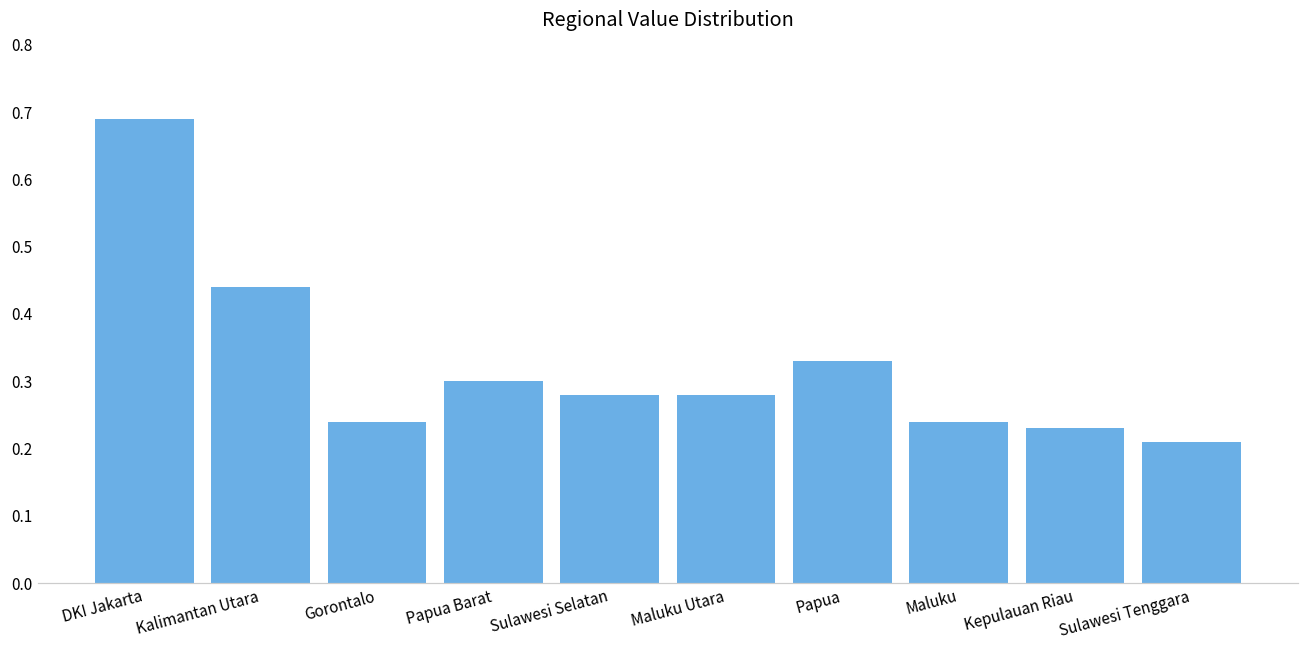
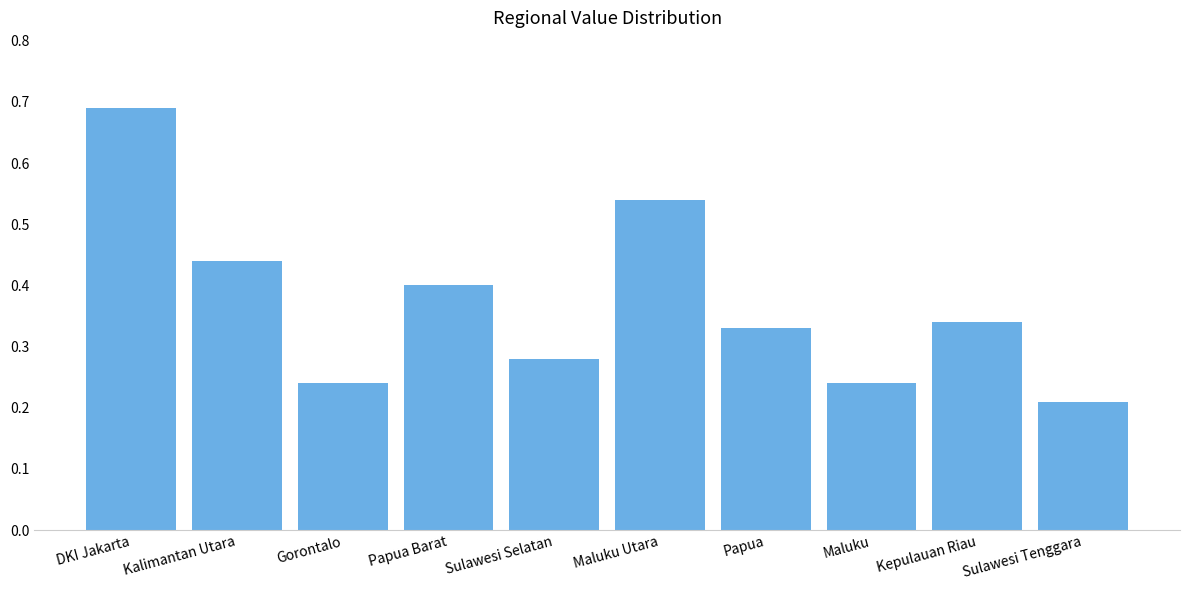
Papua Barat: 0.3 -> 0.4
Maluku Utara: 0.28 -> 0.54
Kepulauan Riau: 0.23 -> 0.34
